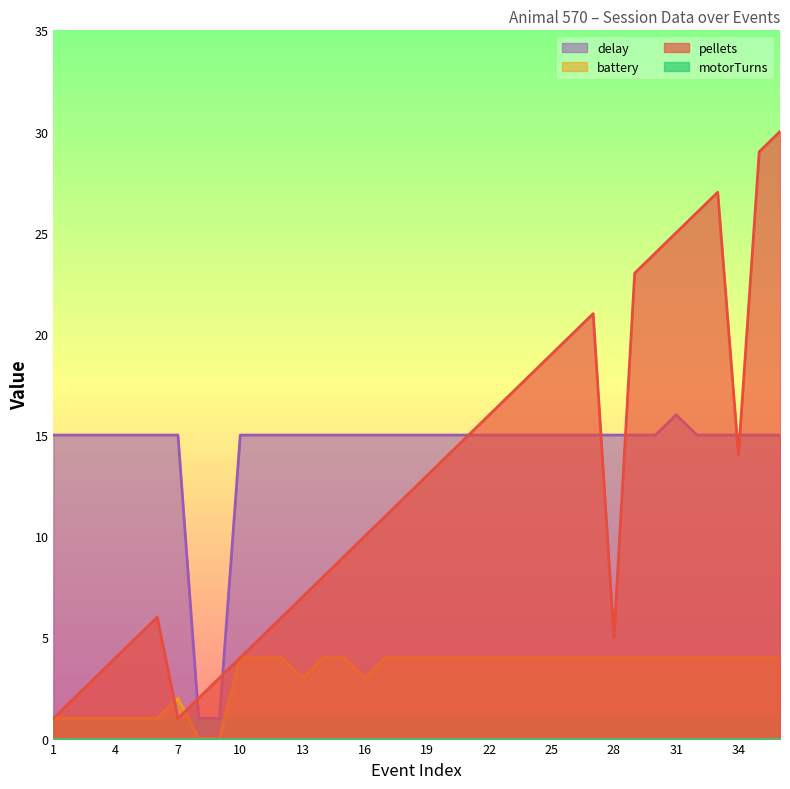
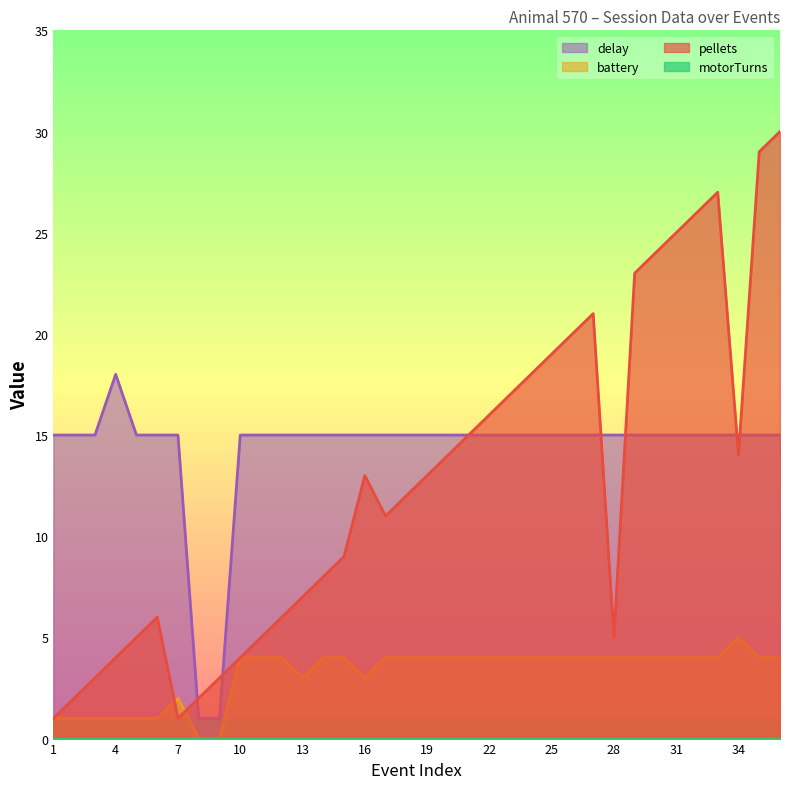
delay, 4: 15 -> 18
pellets, 16: 10 -> 13
delay, 31: 16 -> 15
battery, 34: 4 -> 5
